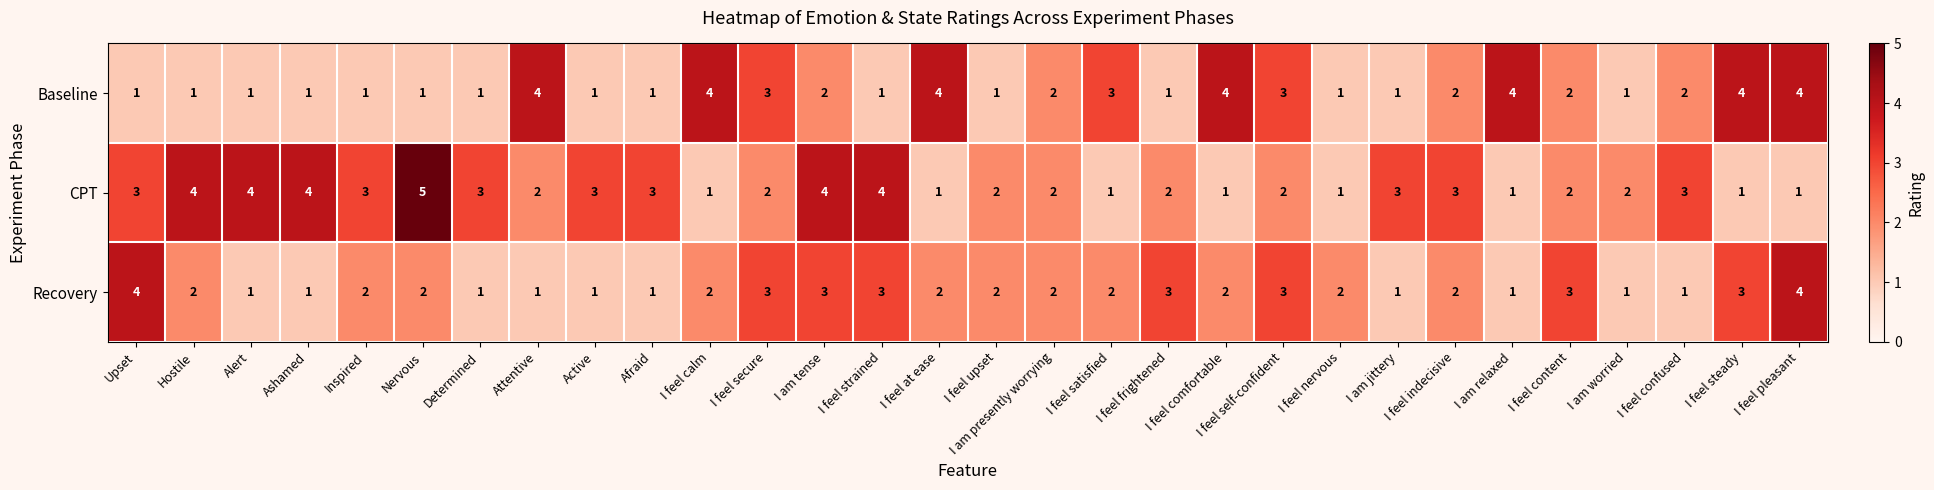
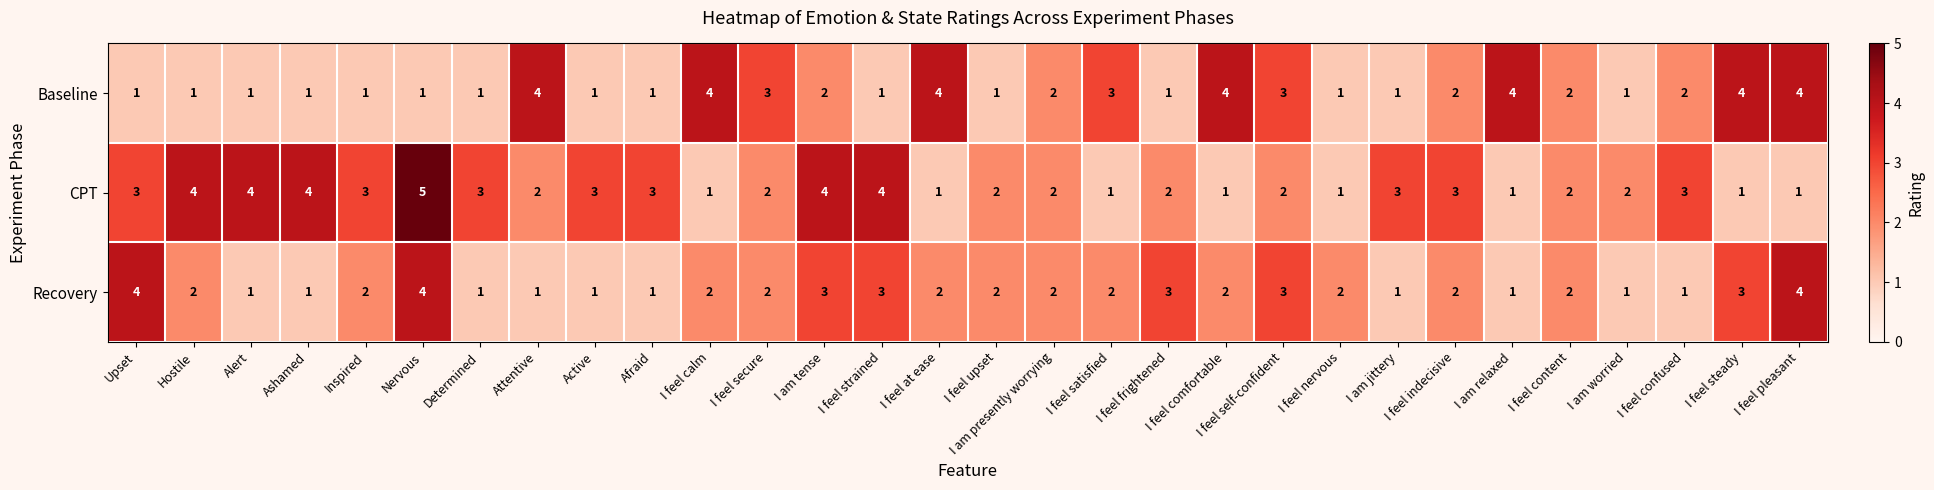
Recovery, Nervous: 2 -> 4
Recovery, I feel secure: 3 -> 2
Recovery, I feel content: 3 -> 2
